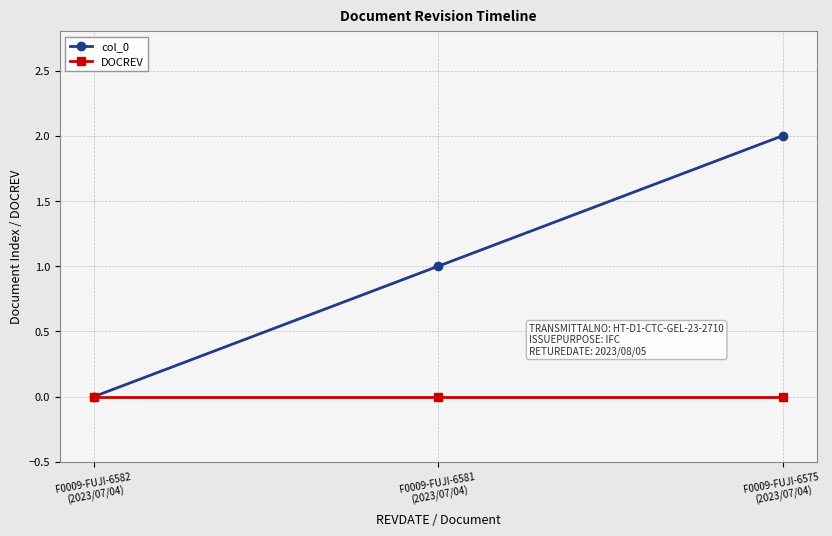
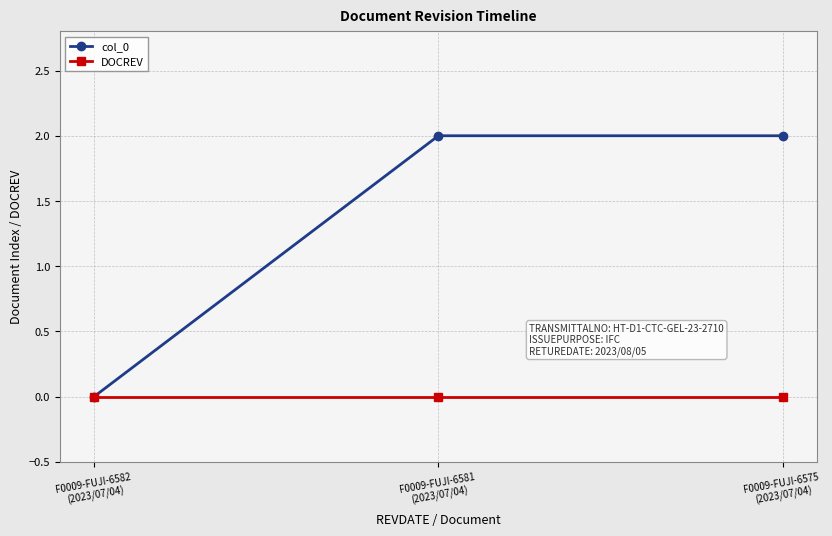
col_0, F0009-FUJI-6581 (2023/07/04): 1 -> 2
